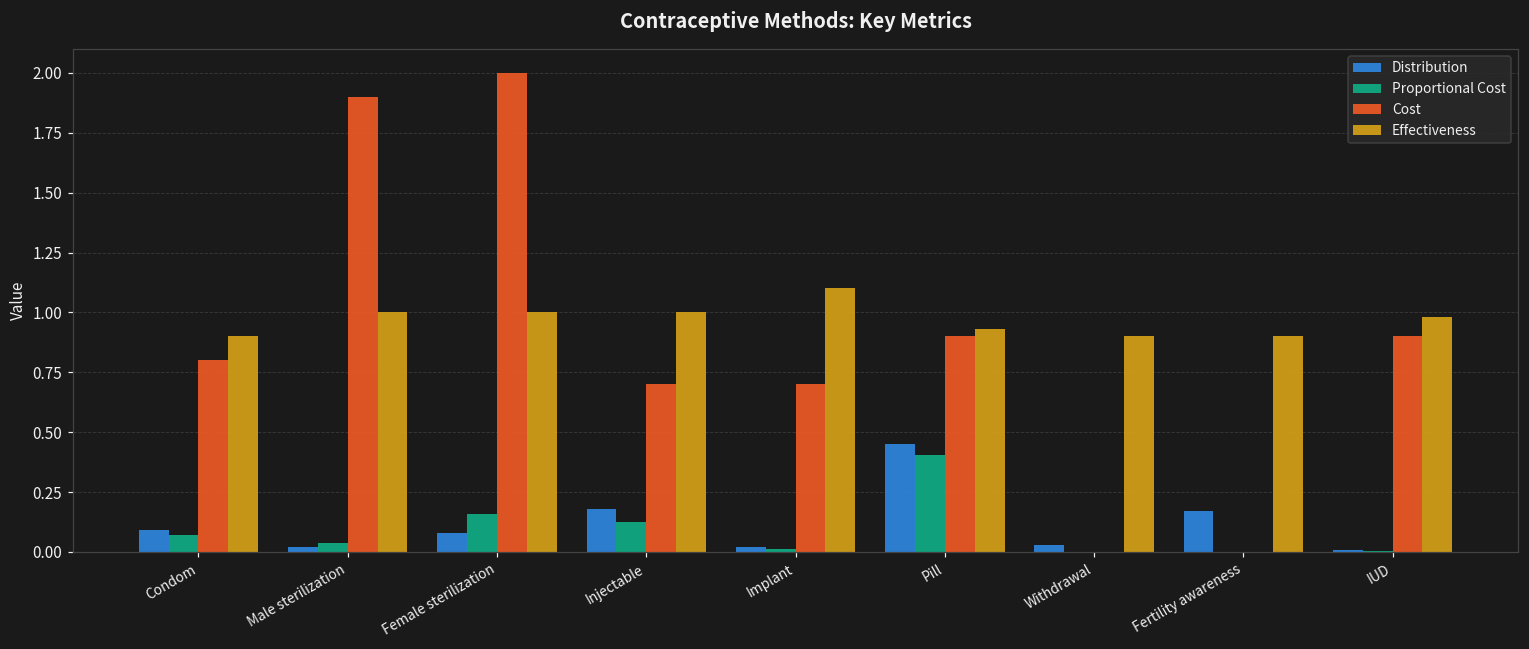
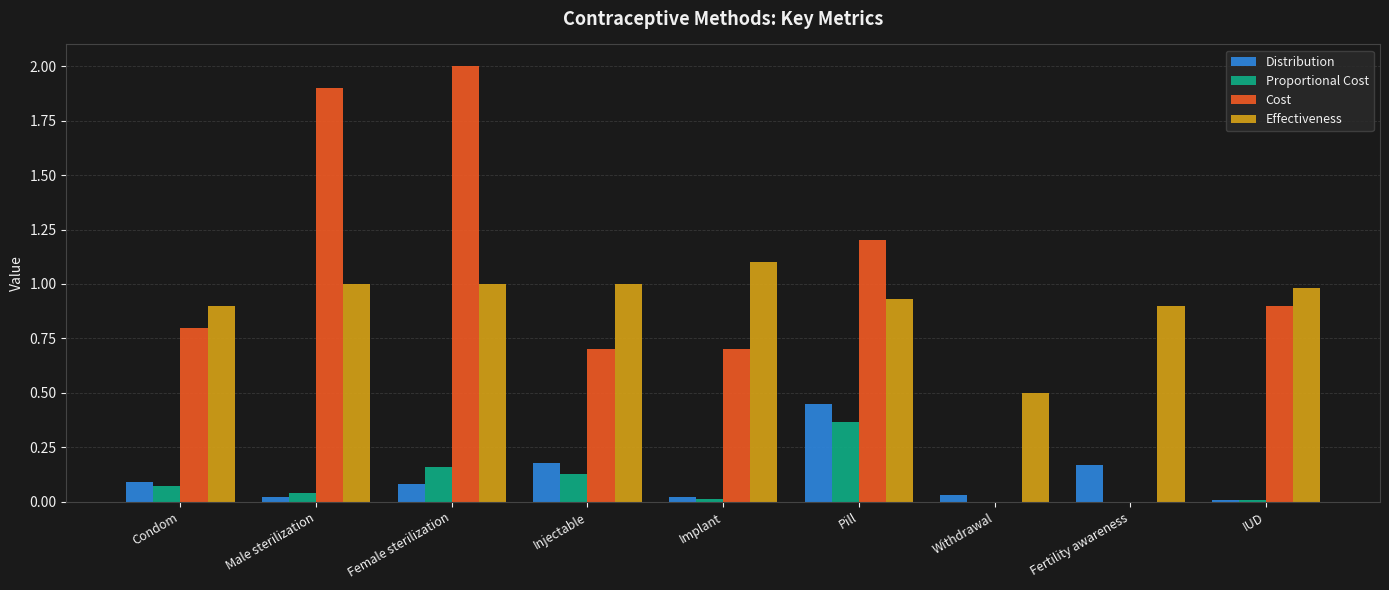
Proportional Cost, Pill: 0.41 -> 0.37
Cost, Pill: 0.9 -> 1.2
Effectiveness, Withdrawal: 0.9 -> 0.5
